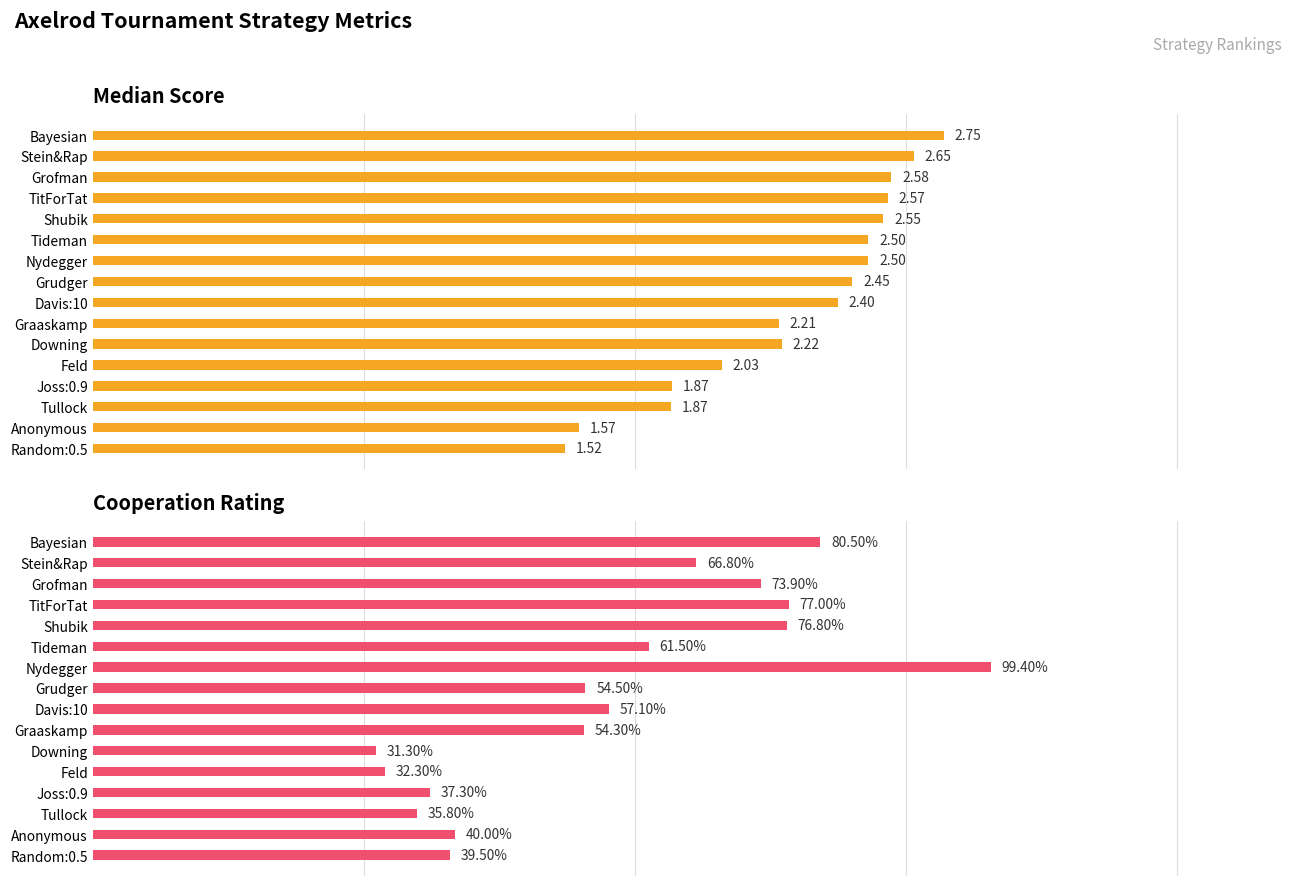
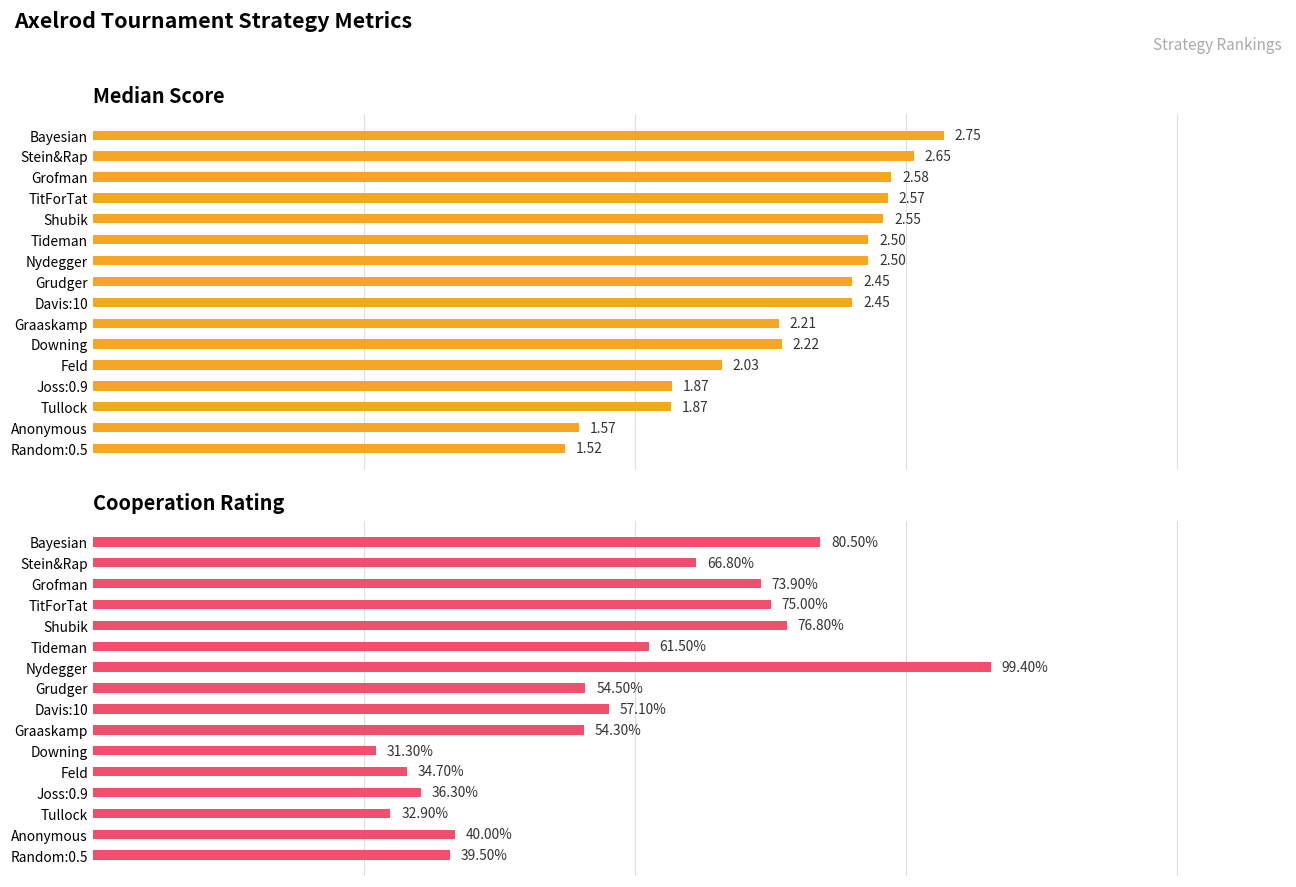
Median Score, Davis:10: 2.40 -> 2.45
Cooperation Rating, TitForTat: 77.00% -> 75.00%
Cooperation Rating, Feld: 32.30% -> 34.70%
Cooperation Rating, Joss:0.9: 37.30% -> 36.30%
Cooperation Rating, Tullock: 35.80% -> 32.90%
